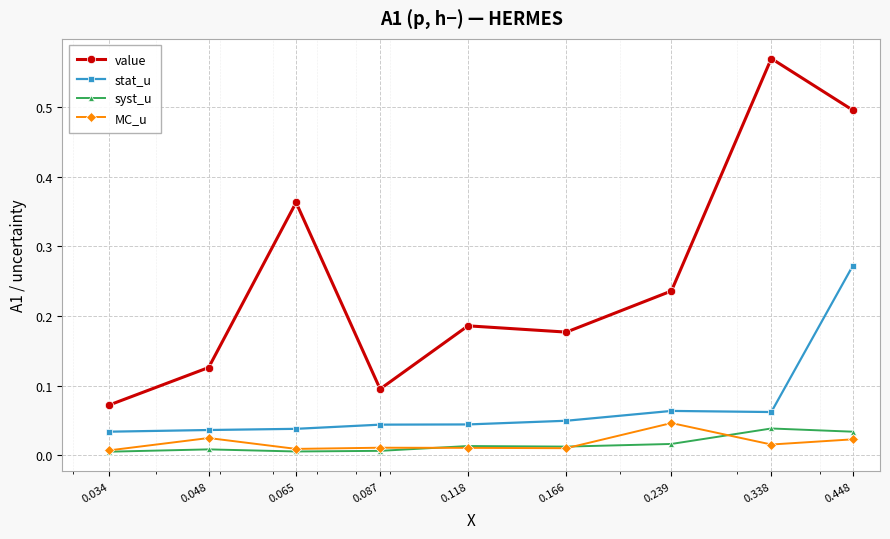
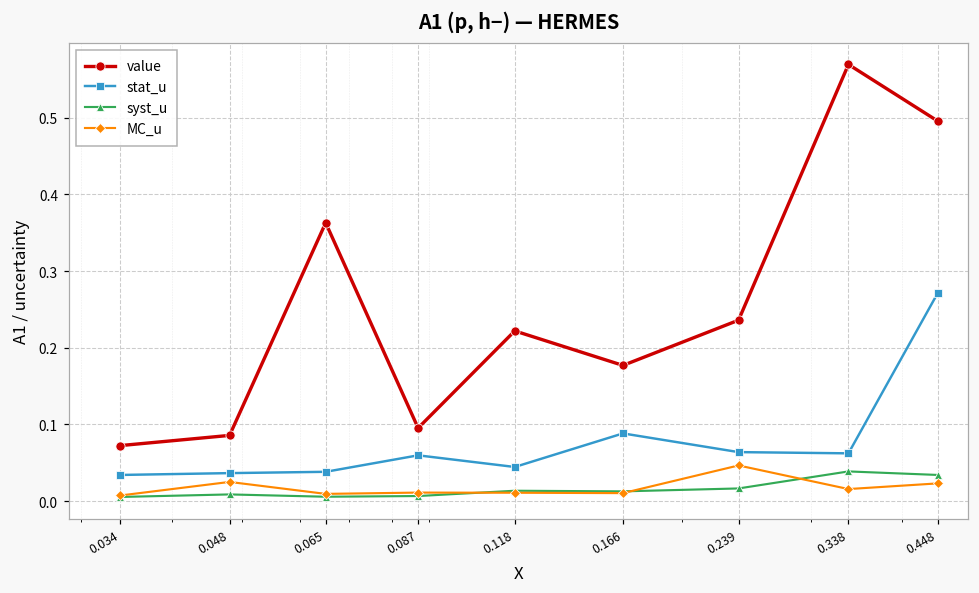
value, 0.048: 0.13 -> 0.09
stat_u, 0.087: 0.04 -> 0.06
value, 0.118: 0.19 -> 0.22
stat_u, 0.166: 0.05 -> 0.09
